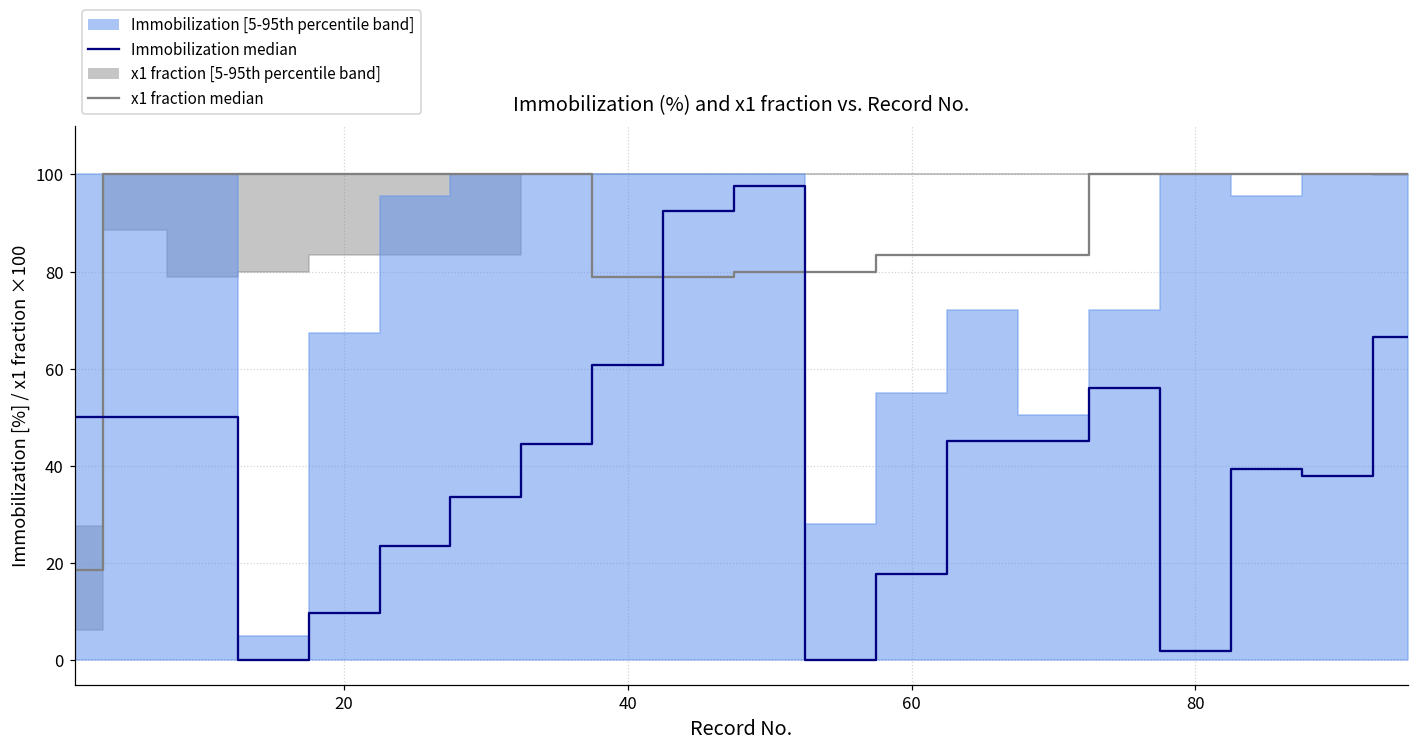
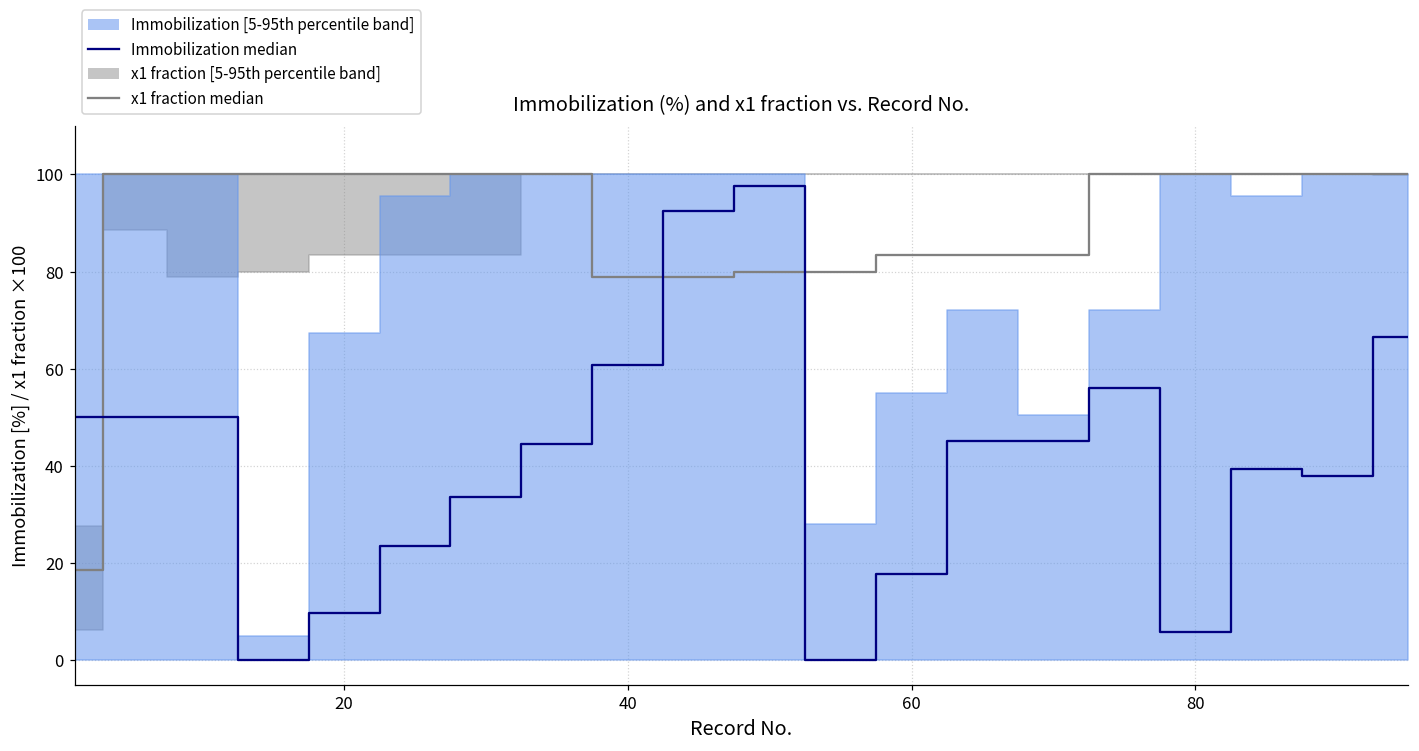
Immobilization median, 80: 2 -> 6
